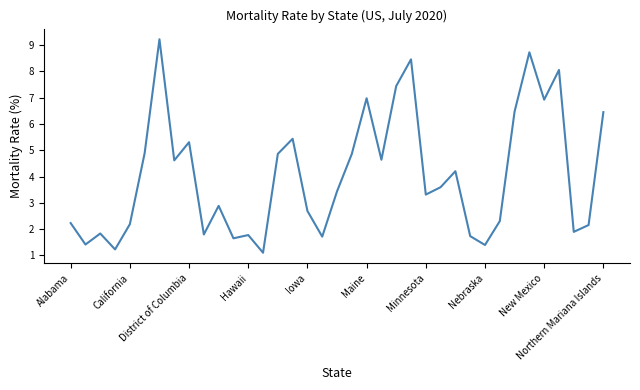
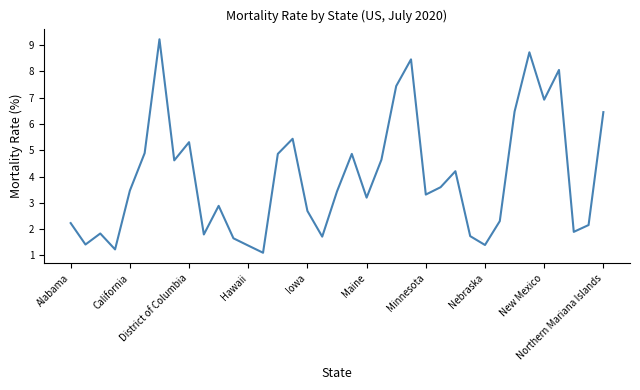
California: 2.2 -> 3.5
Hawaii: 1.8 -> 1.4
Maine: 7.0 -> 3.2
